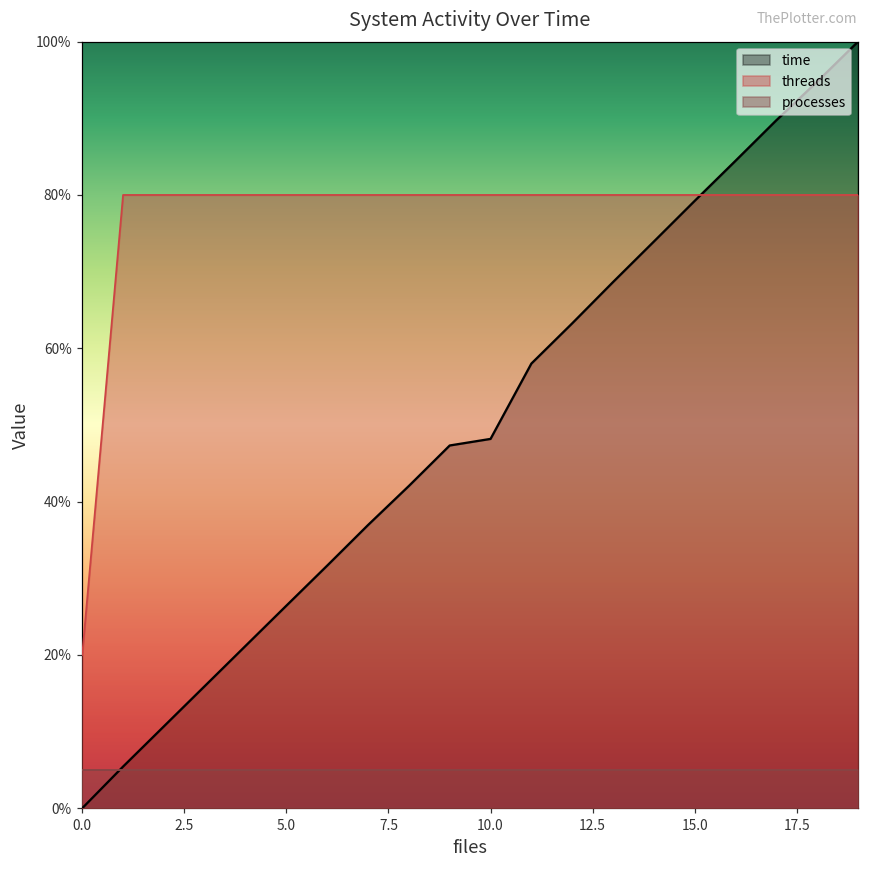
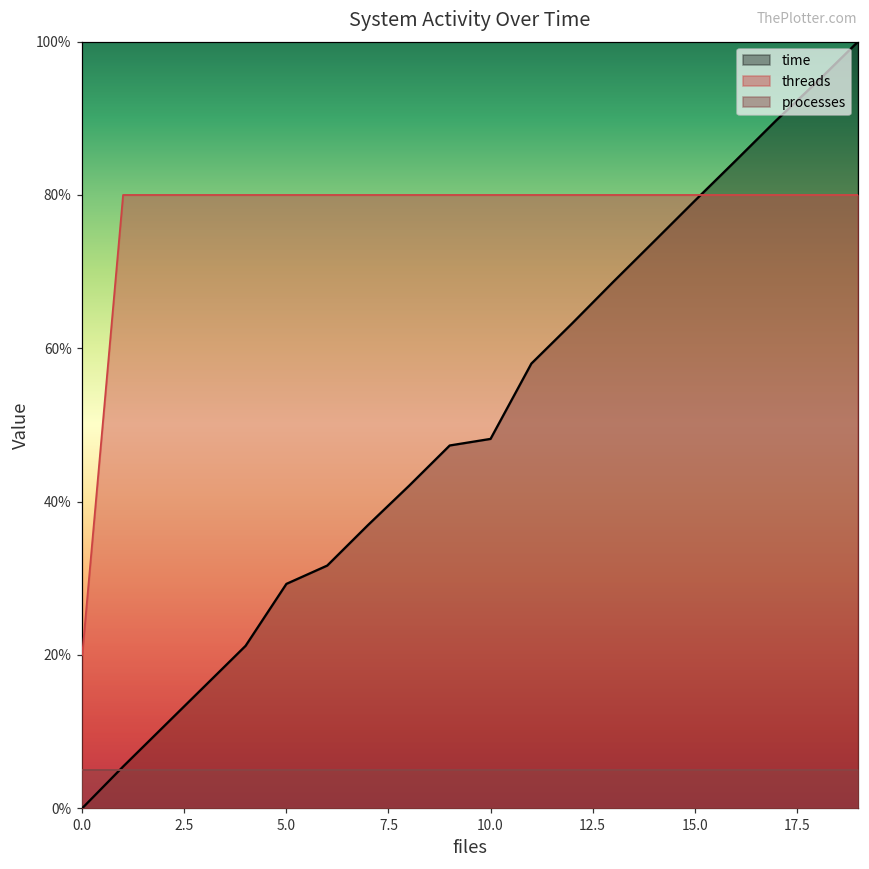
time, 5.0: 26% -> 29%
